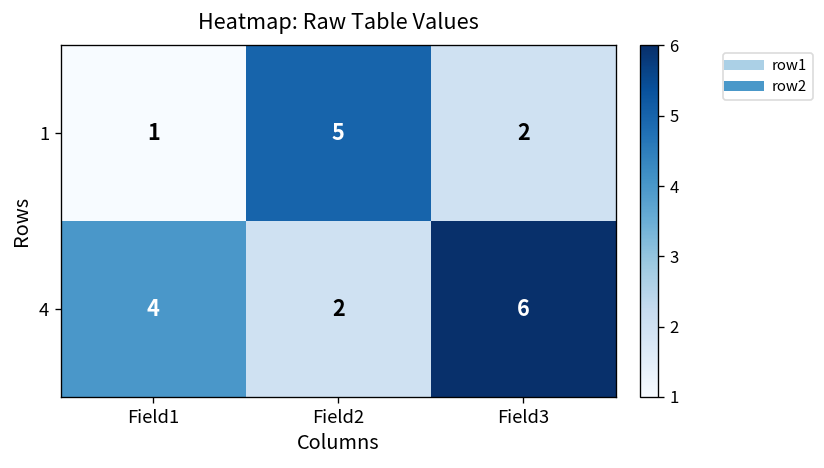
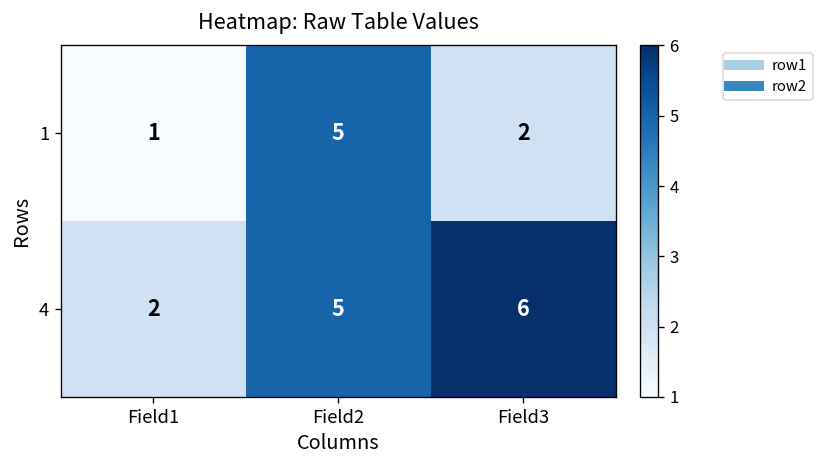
4, Field1: 4 -> 2
4, Field2: 2 -> 5
